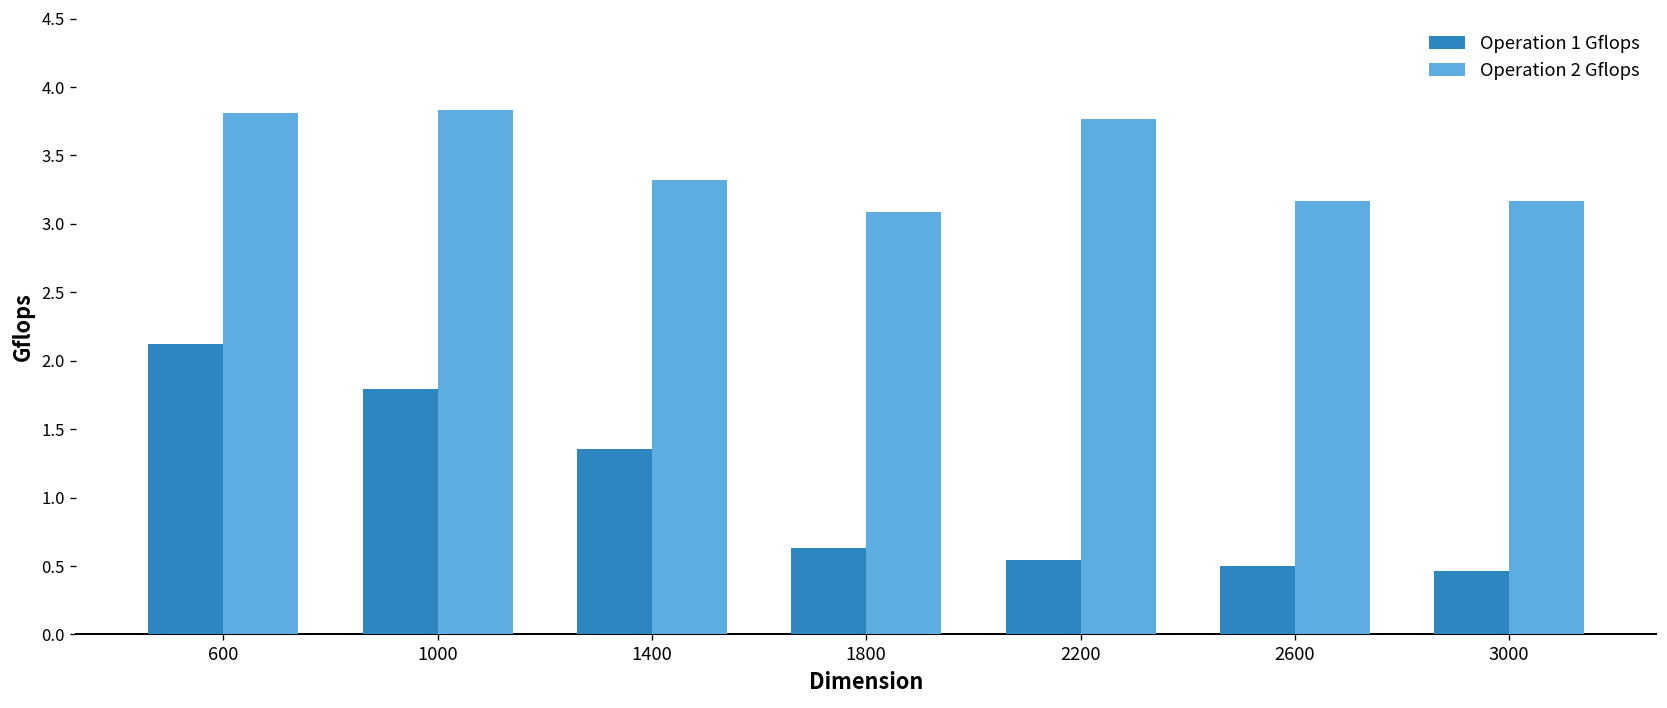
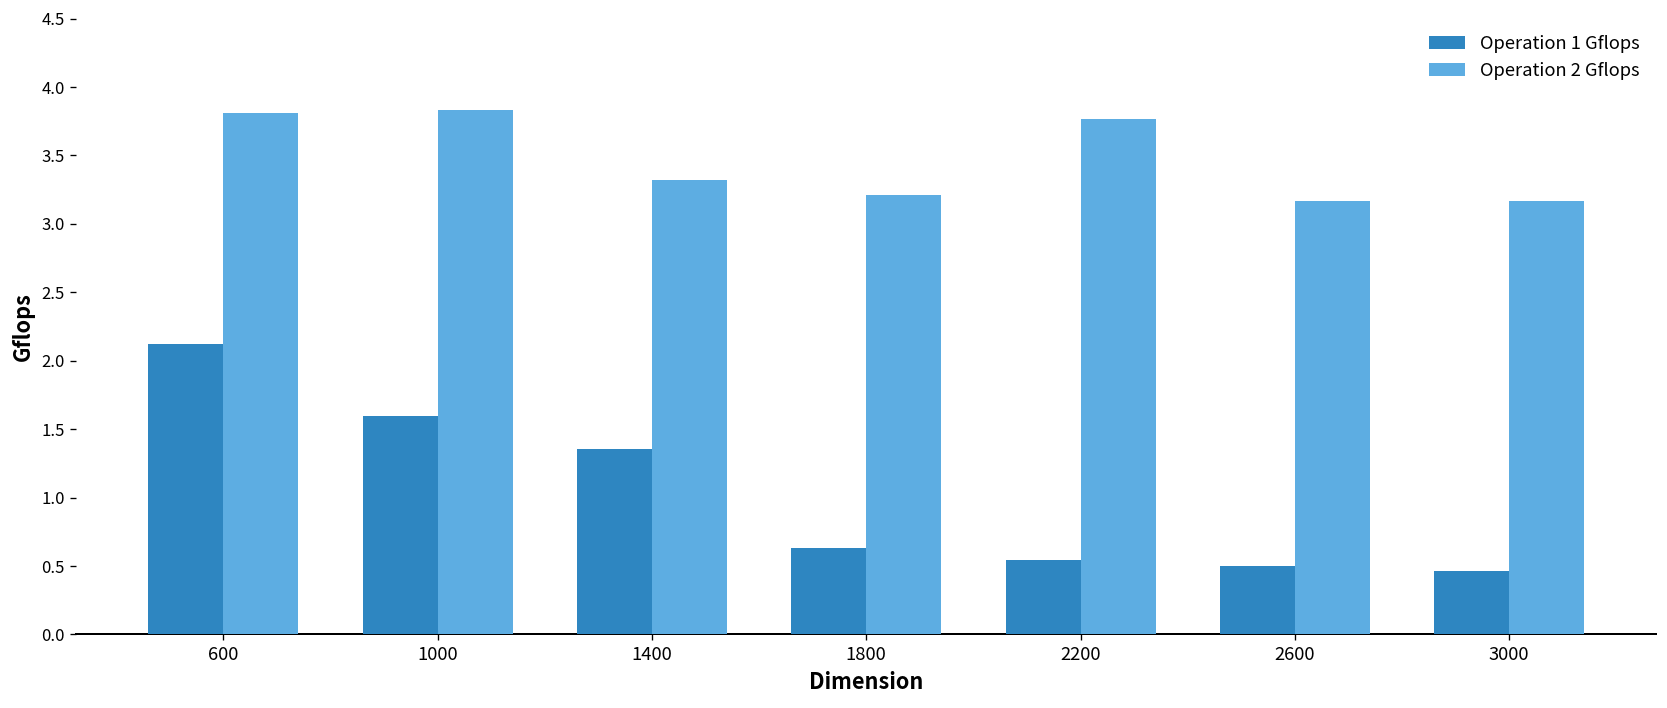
Operation 1 Gflops, 1000: 1.79 -> 1.60
Operation 2 Gflops, 1800: 3.09 -> 3.21
